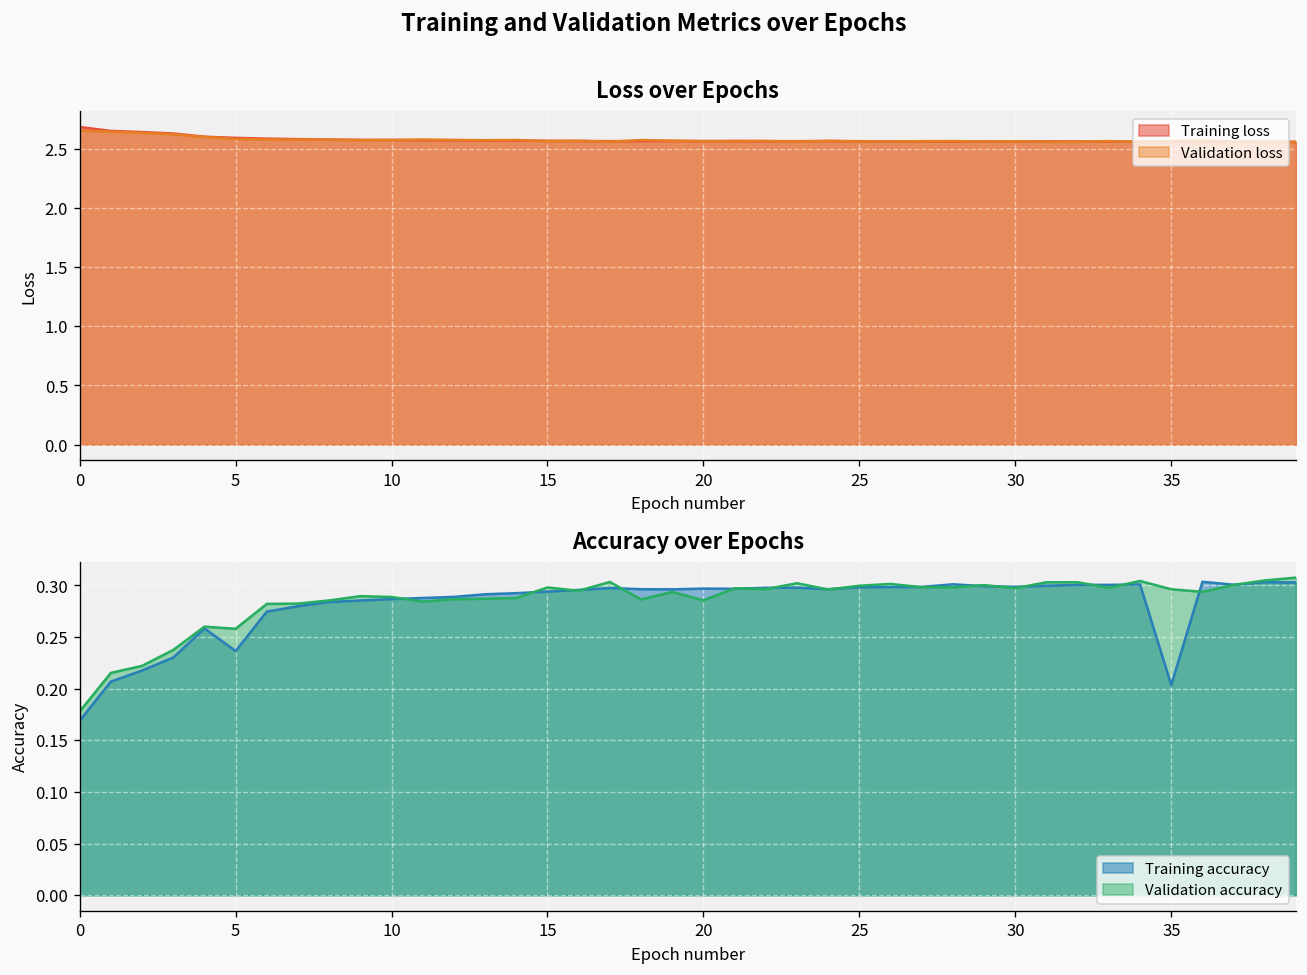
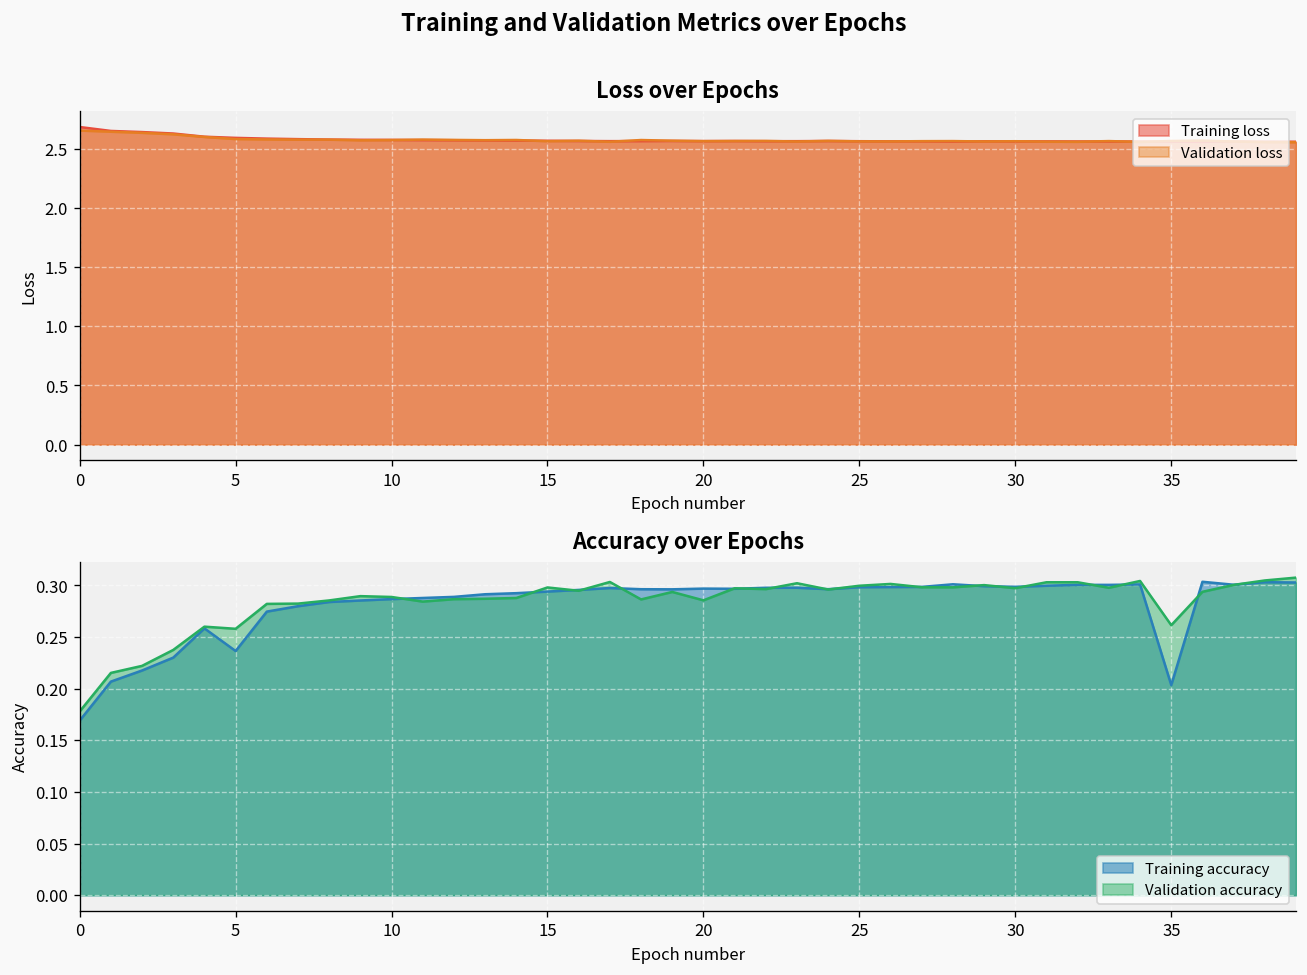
Accuracy over Epochs, Validation accuracy, 35: 0.30 -> 0.26
